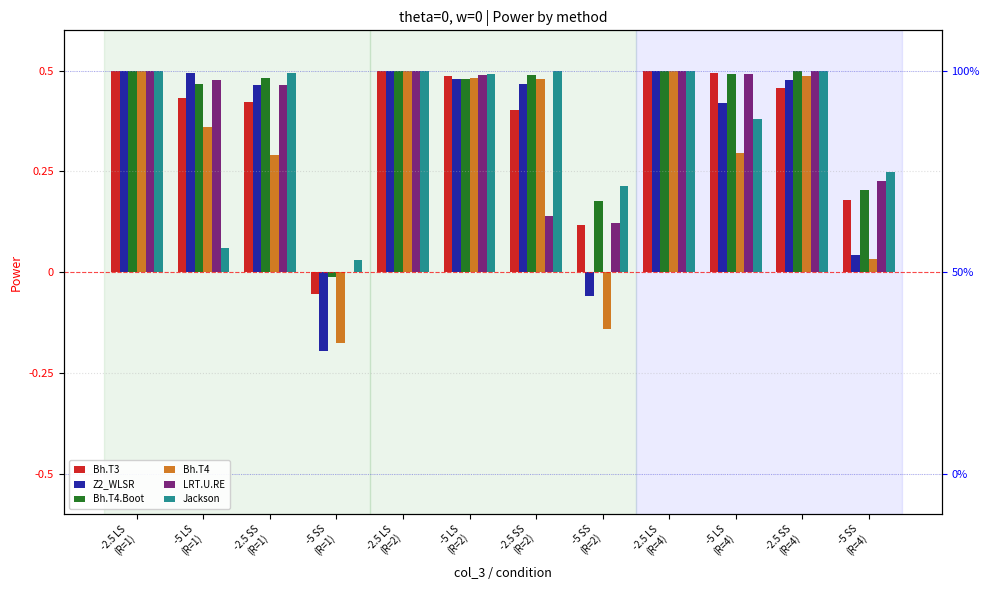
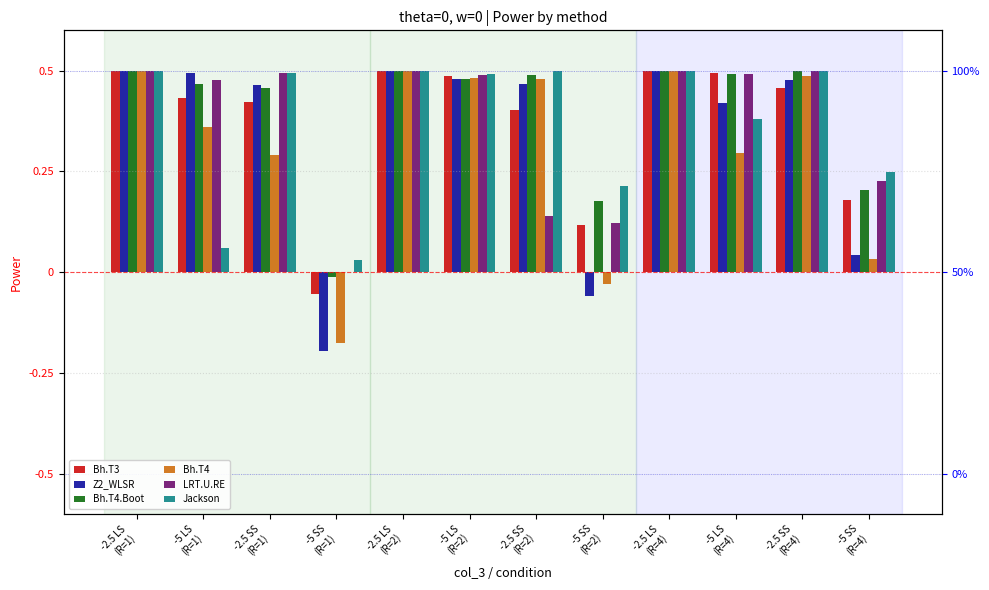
Bh.T4.Boot, -2.5 SS (R=1): 0.48 -> 0.46
LRT.U.RE, -2.5 SS (R=1): 0.46 -> 0.49
Bh.T4, -5 SS (R=2): -0.14 -> -0.03
